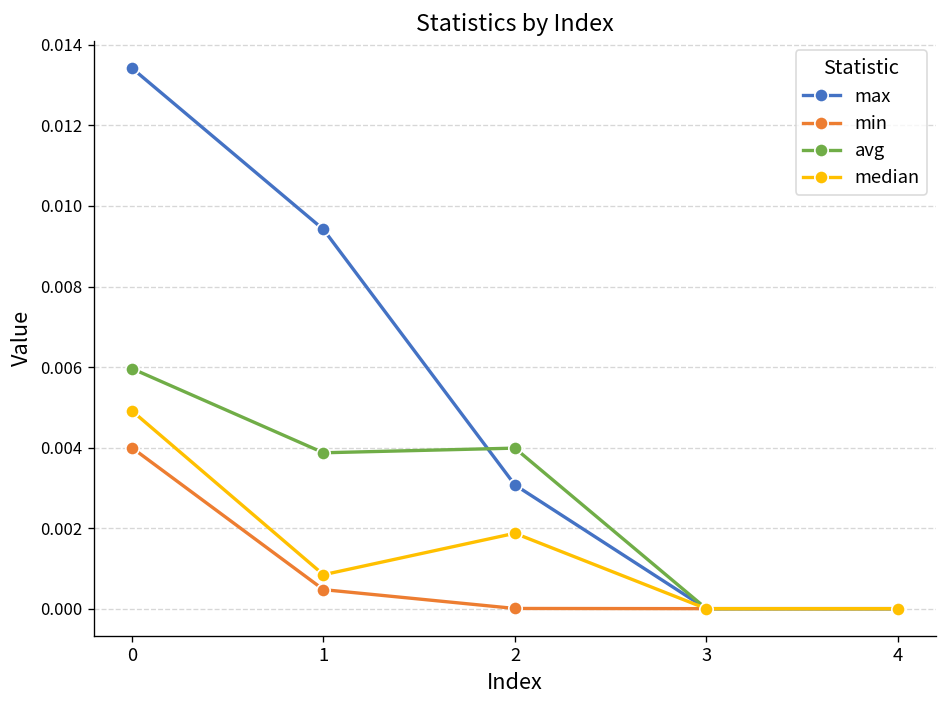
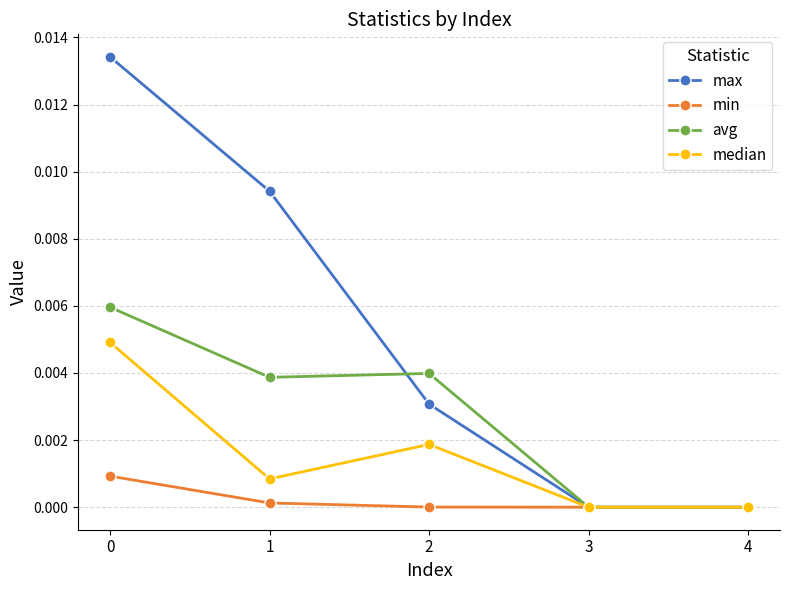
min, 0: 0.0040 -> 0.0009
min, 1: 0.0005 -> 0.0001
